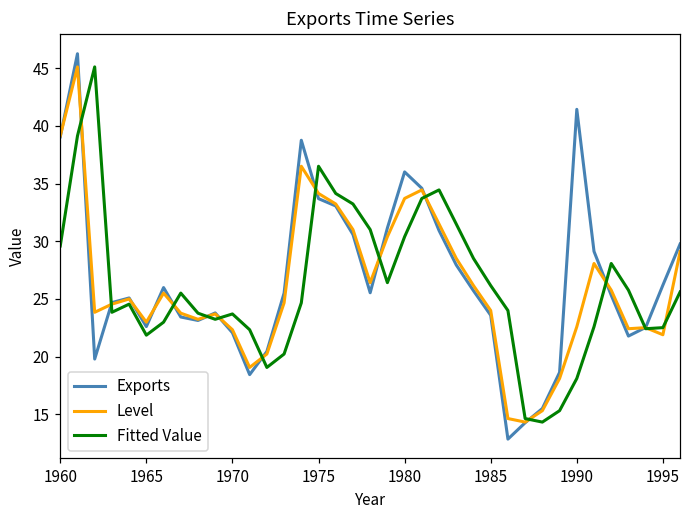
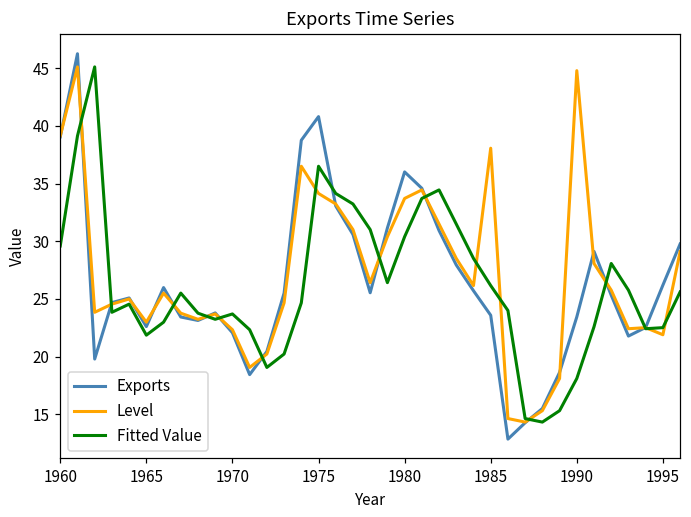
Exports, 1975: 33.7 -> 40.8
Level, 1985: 24.0 -> 38.1
Exports, 1990: 41.4 -> 23.4
Level, 1990: 22.6 -> 44.8
